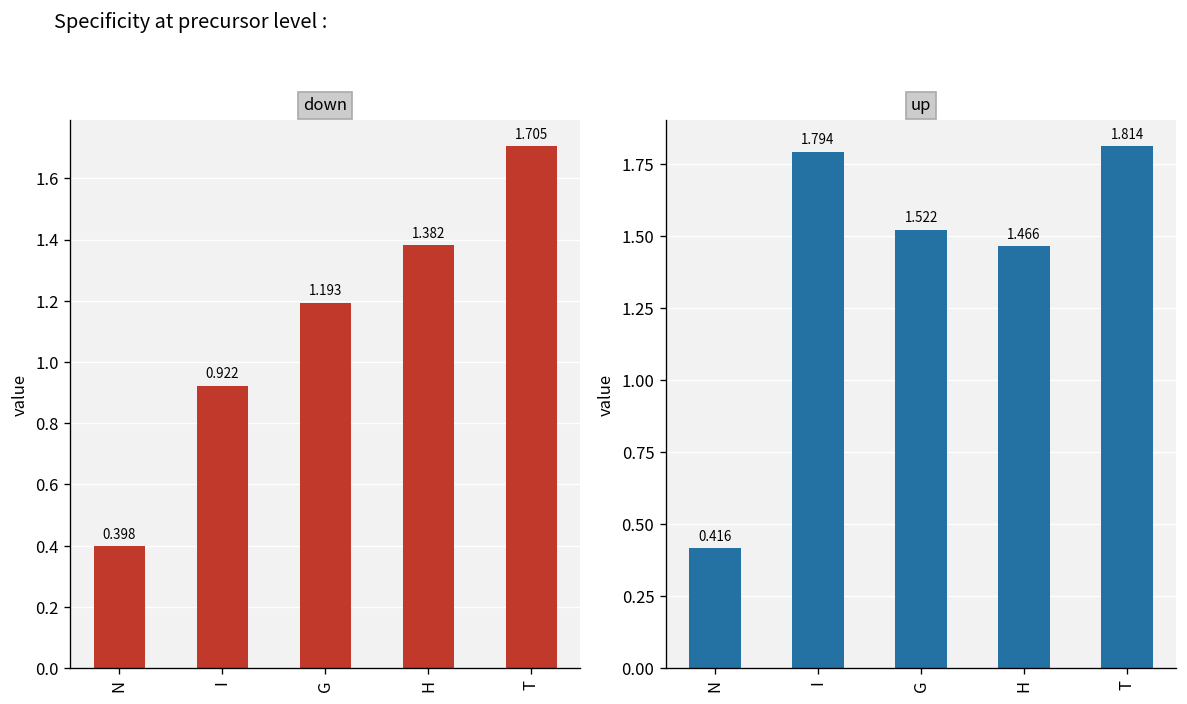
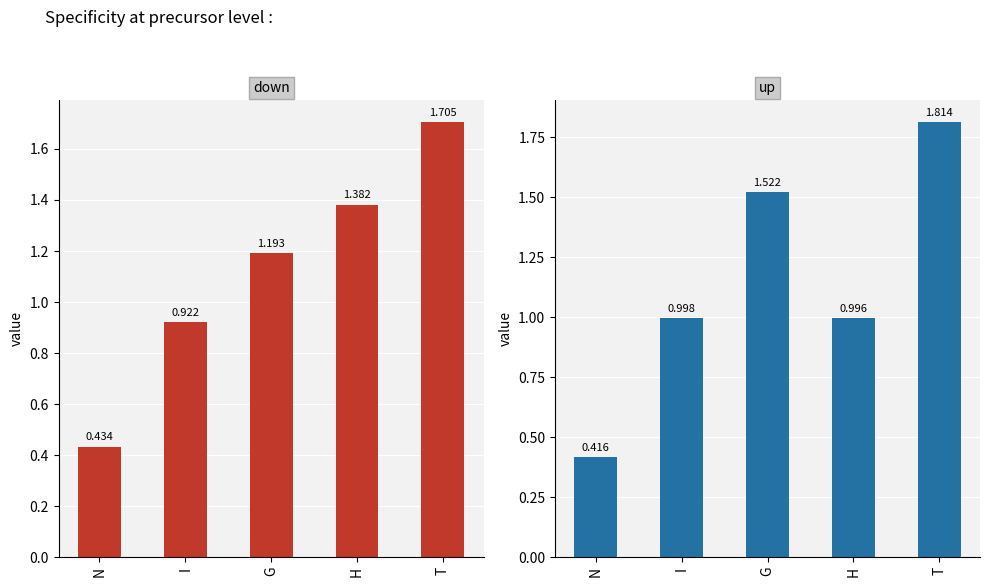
down, N: 0.398 -> 0.434
up, I: 1.794 -> 0.998
up, H: 1.466 -> 0.996
